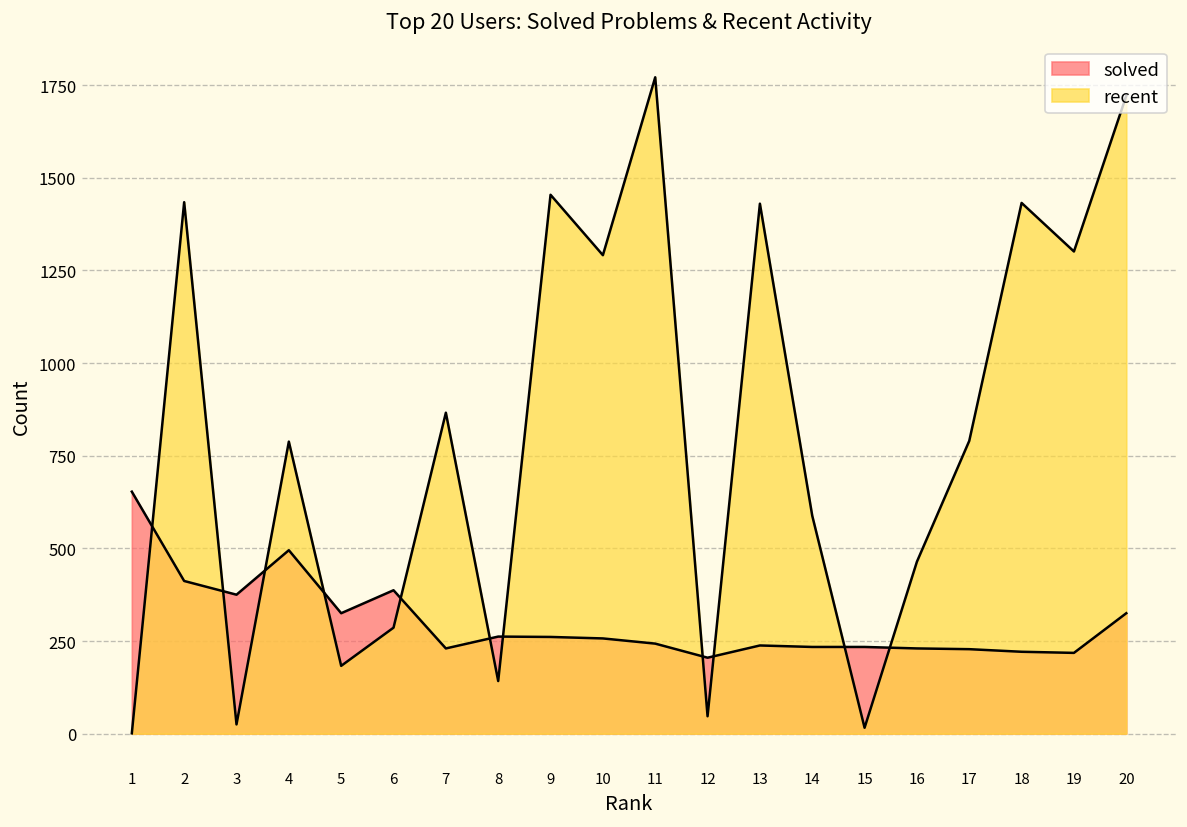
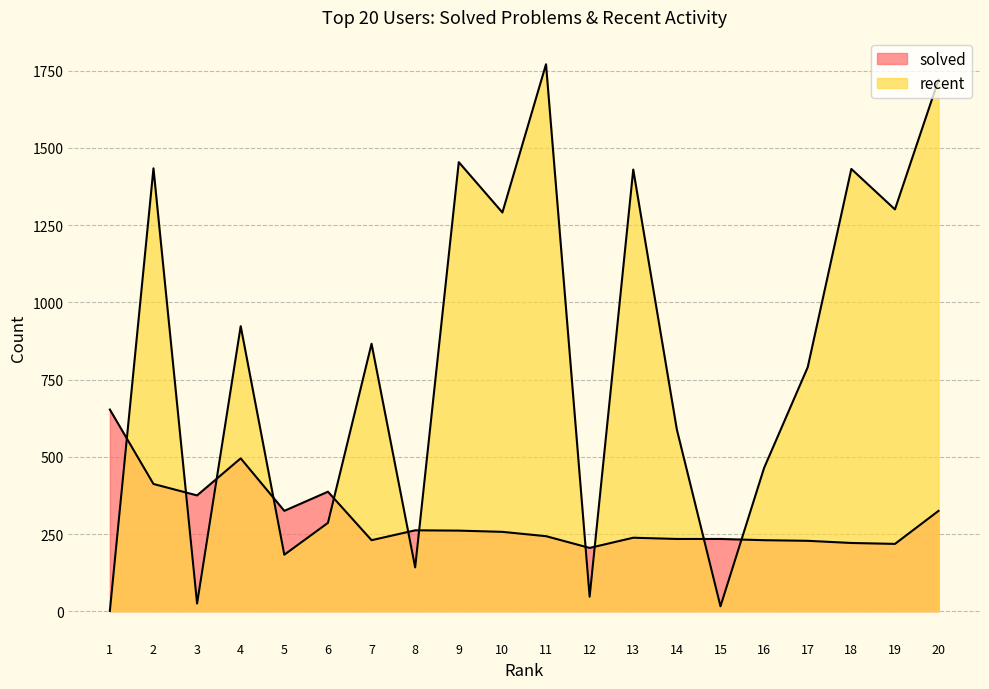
recent, 4: 790 -> 920
